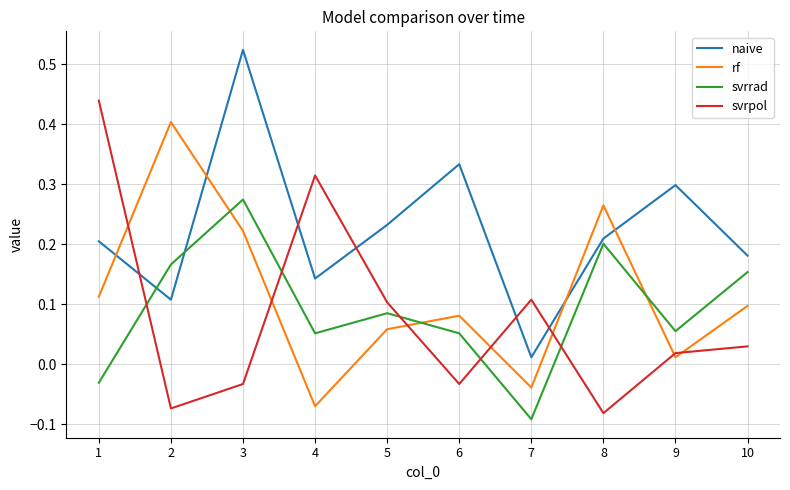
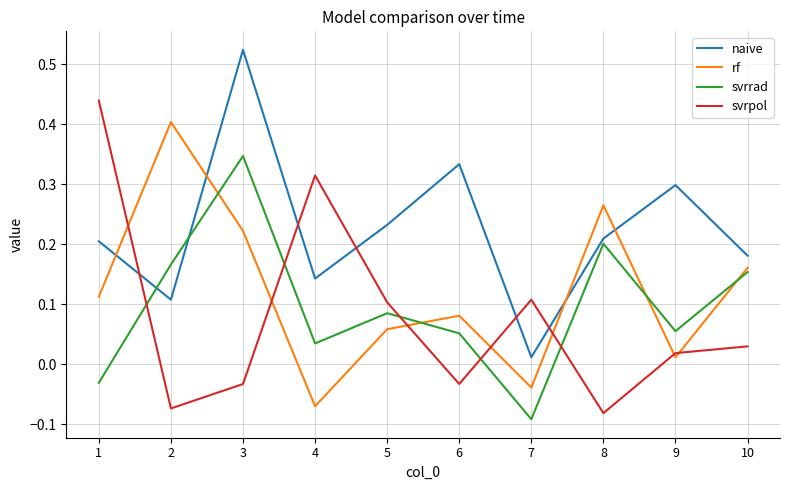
svrrad, 3: 0.27 -> 0.35
svrrad, 4: 0.05 -> 0.03
rf, 10: 0.10 -> 0.16
